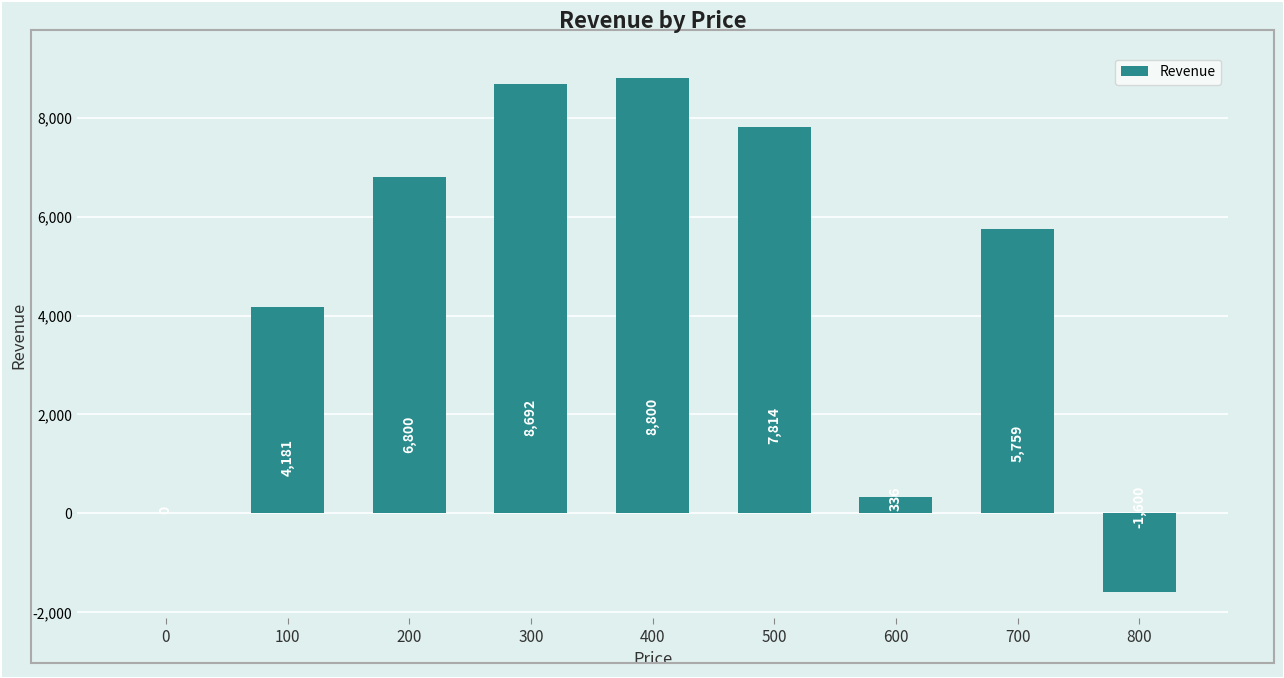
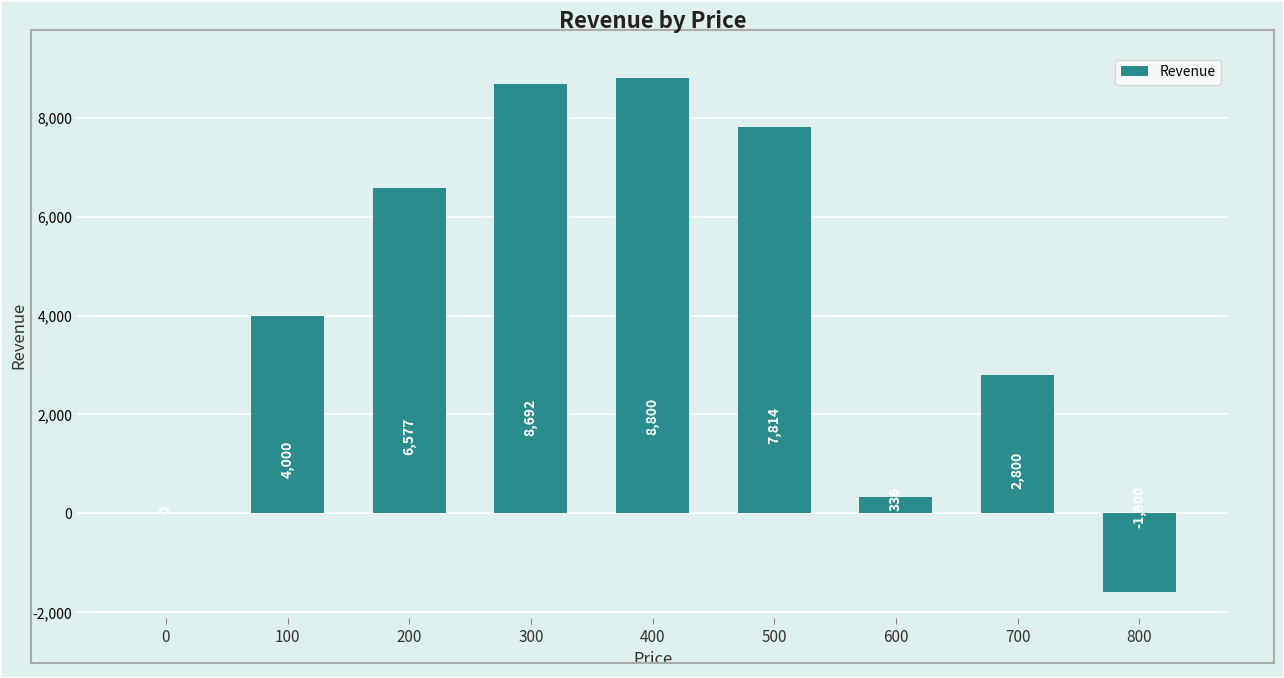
100: 4,181 -> 4,000
200: 6,800 -> 6,577
700: 5,759 -> 2,800
